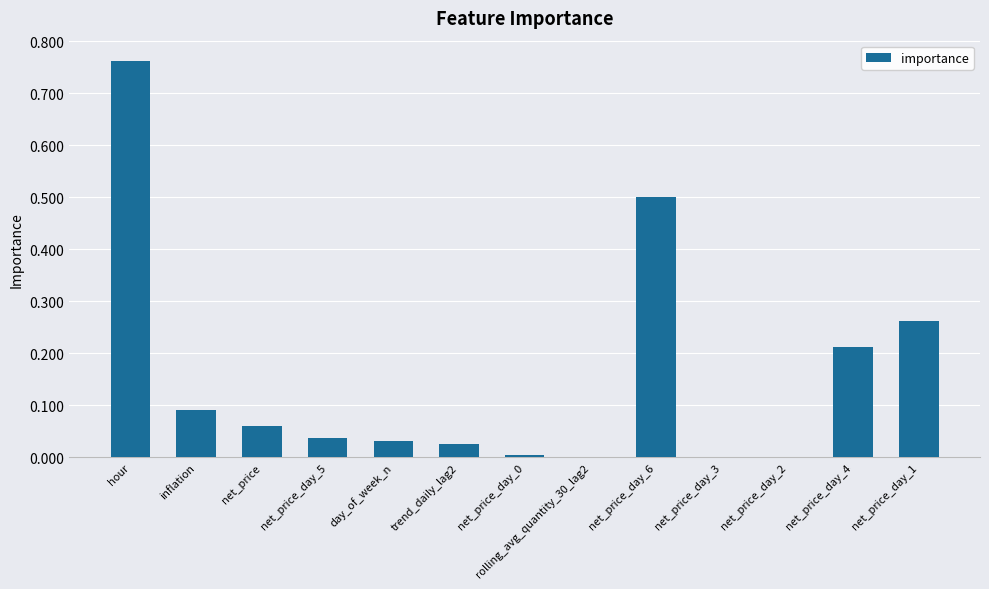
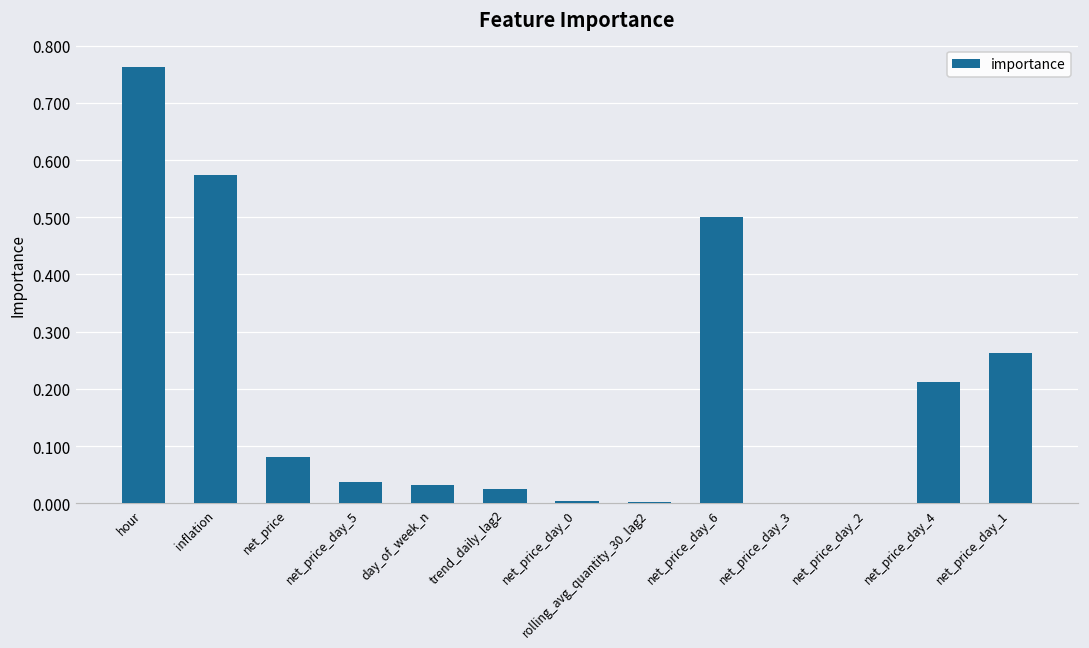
inflation: 0.09 -> 0.57
net_price: 0.06 -> 0.08
